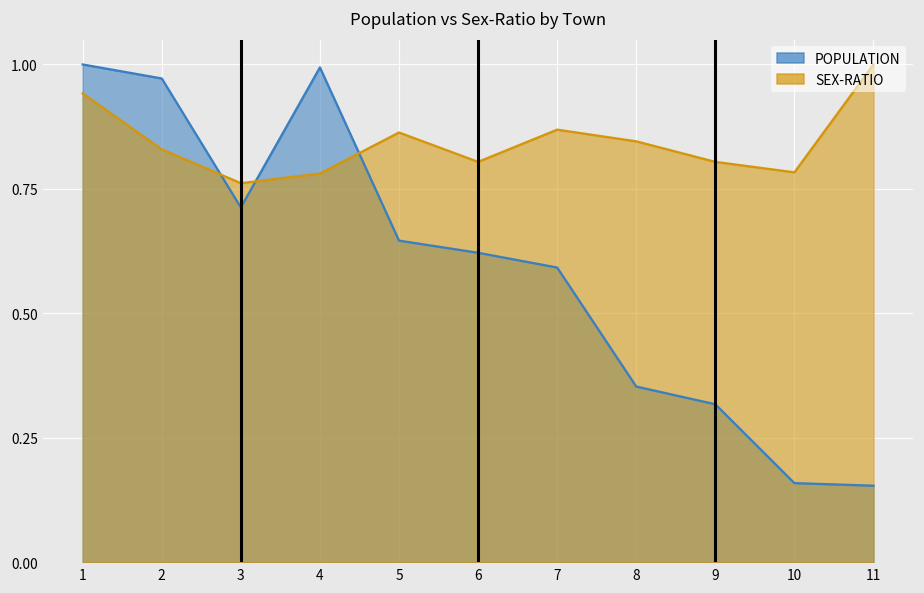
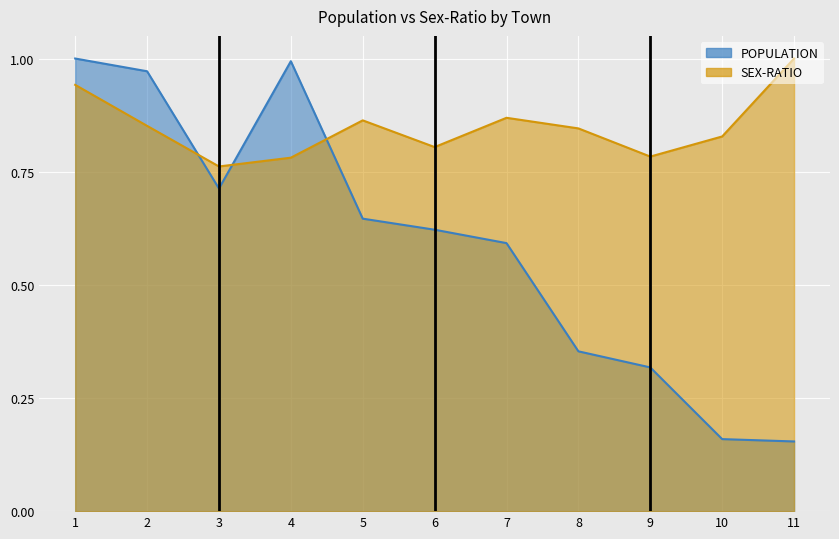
SEX-RATIO, 2: 0.83 -> 0.85
SEX-RATIO, 9: 0.80 -> 0.78
SEX-RATIO, 10: 0.78 -> 0.83
